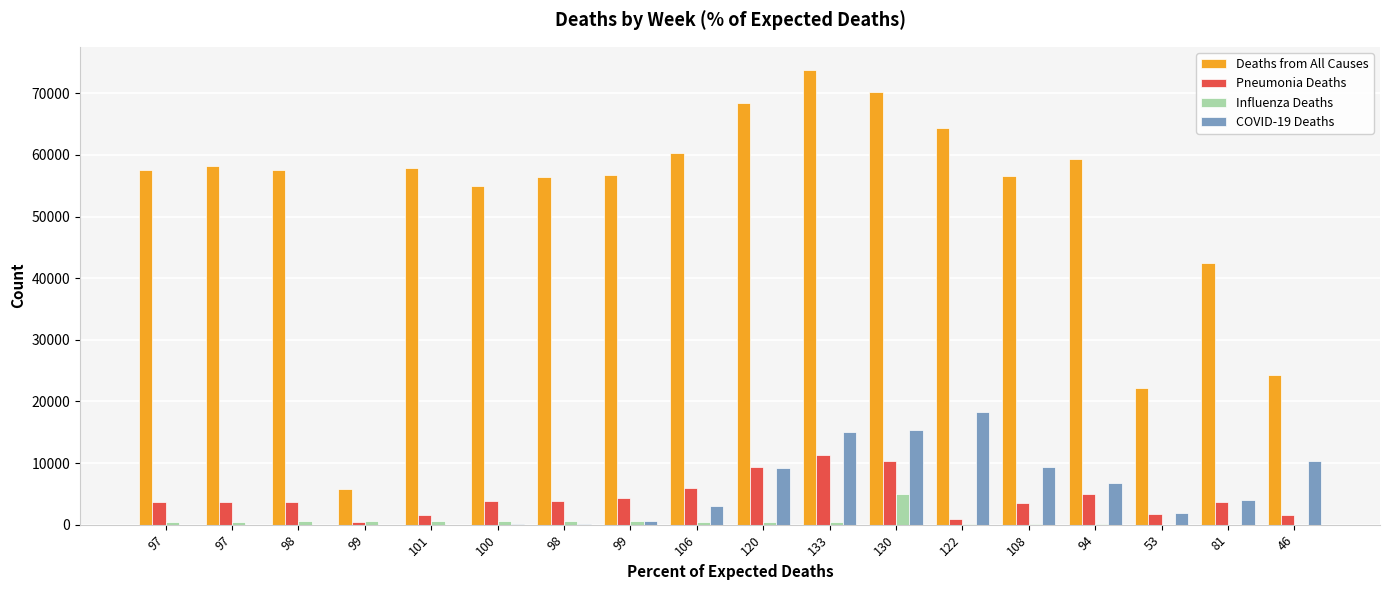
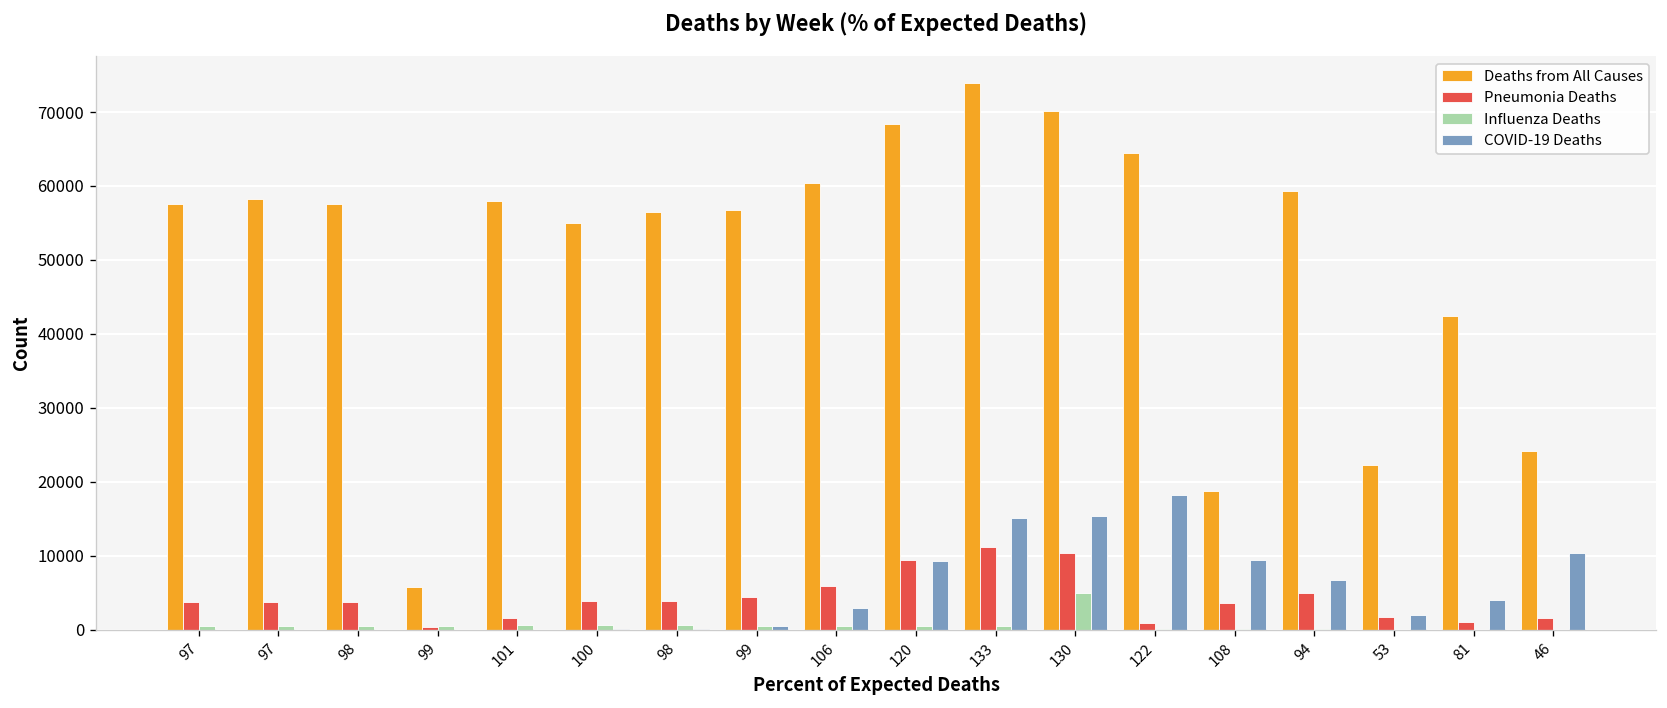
Deaths from All Causes, 108: 57000 -> 19000
Pneumonia Deaths, 81: 4000 -> 1000
